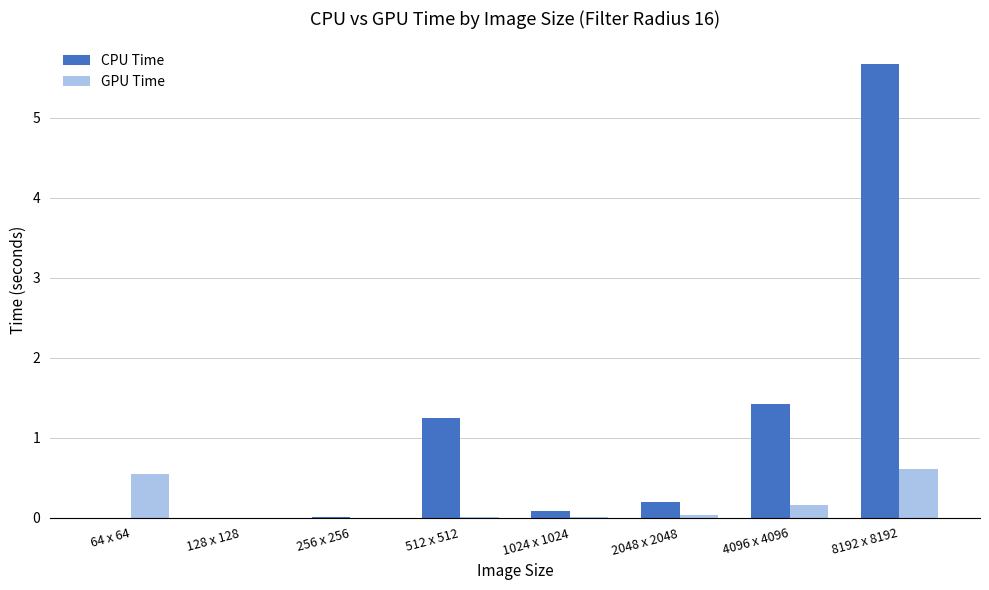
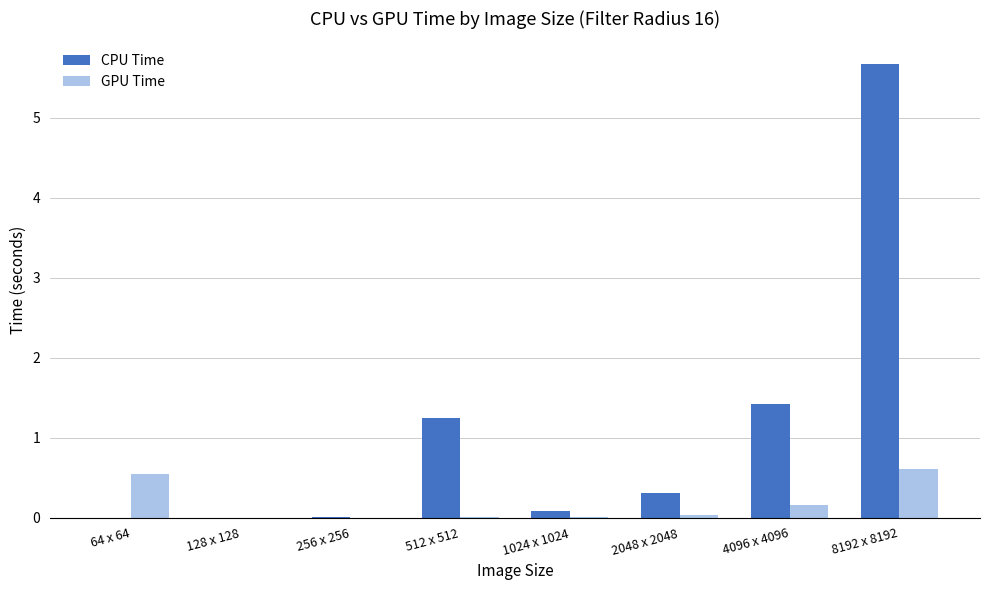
CPU Time, 2048 x 2048: 0.2 -> 0.3
